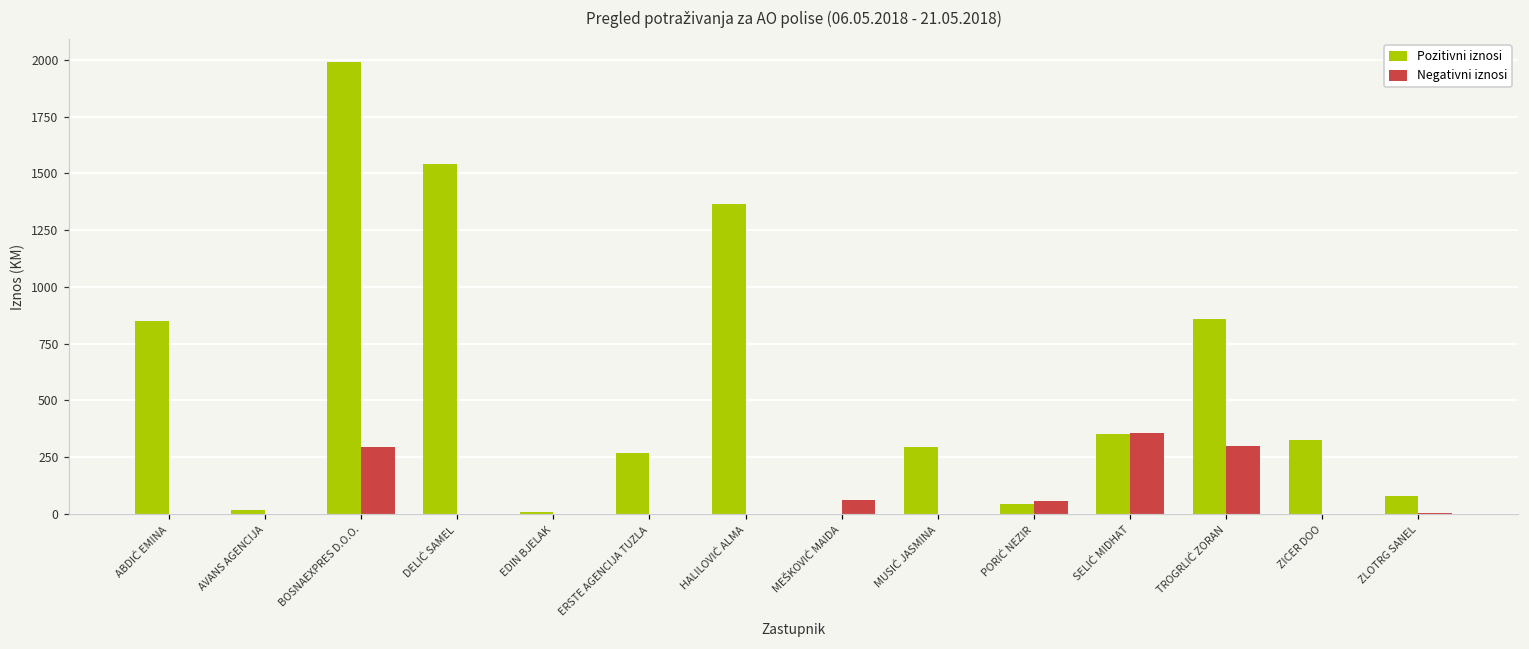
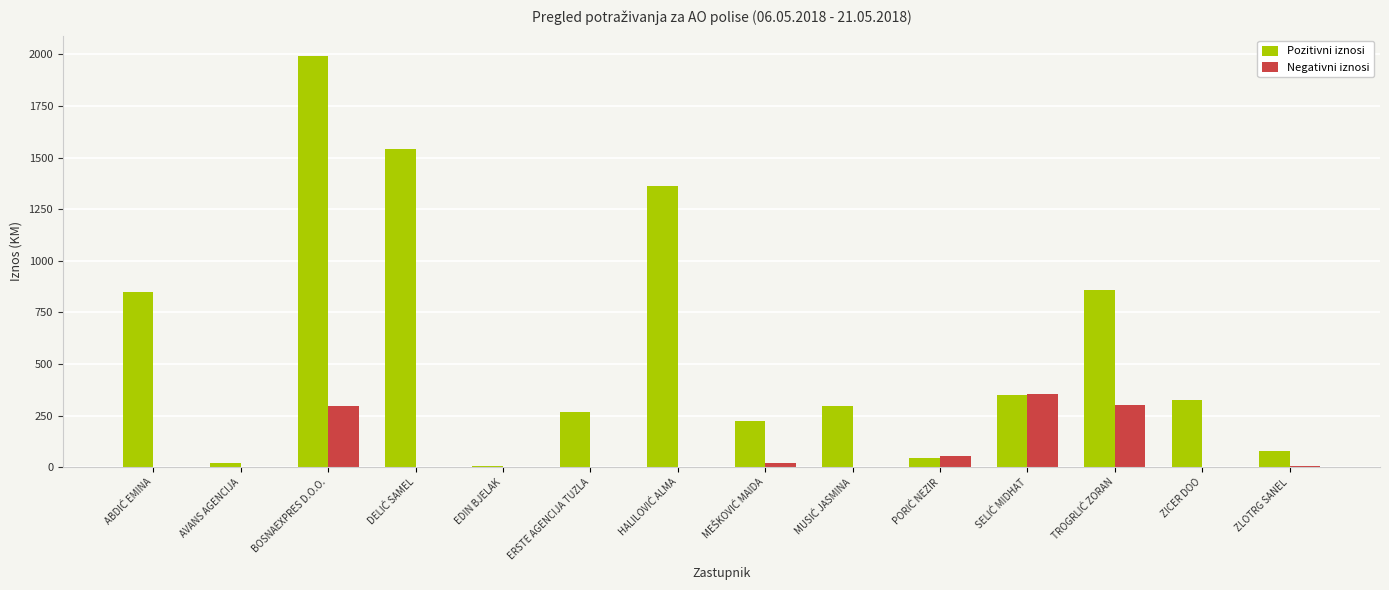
Pozitivni iznosi, MEŠKOVIĆ MAIDA: 0 -> 220
Negativni iznosi, MEŠKOVIĆ MAIDA: 60 -> 20
